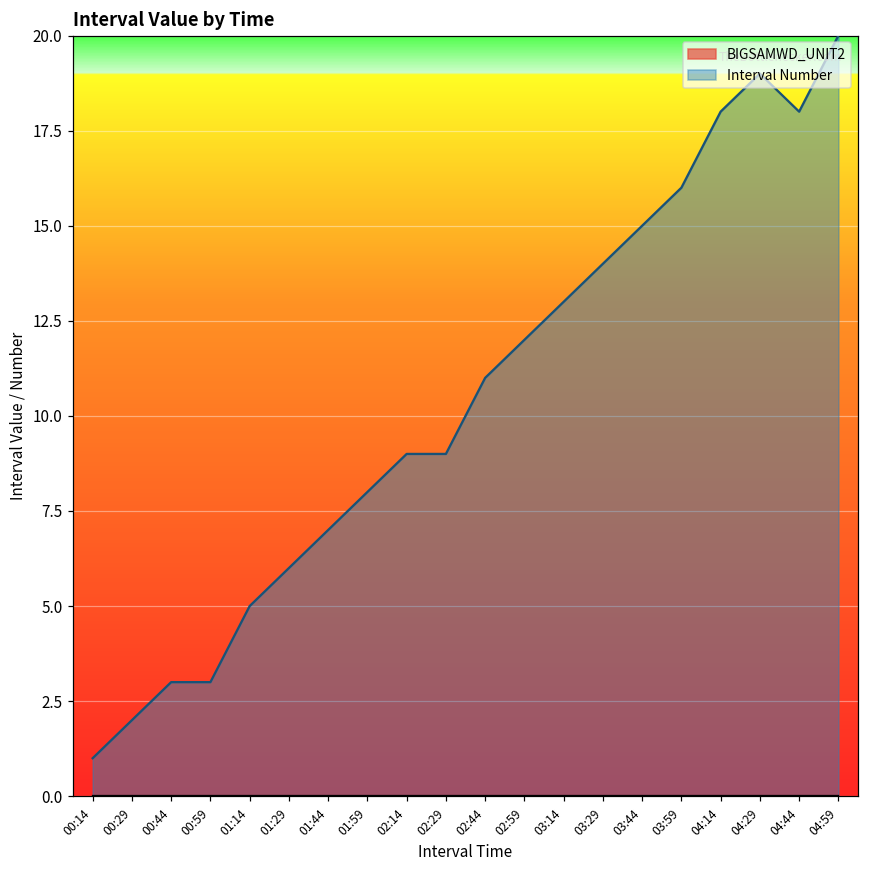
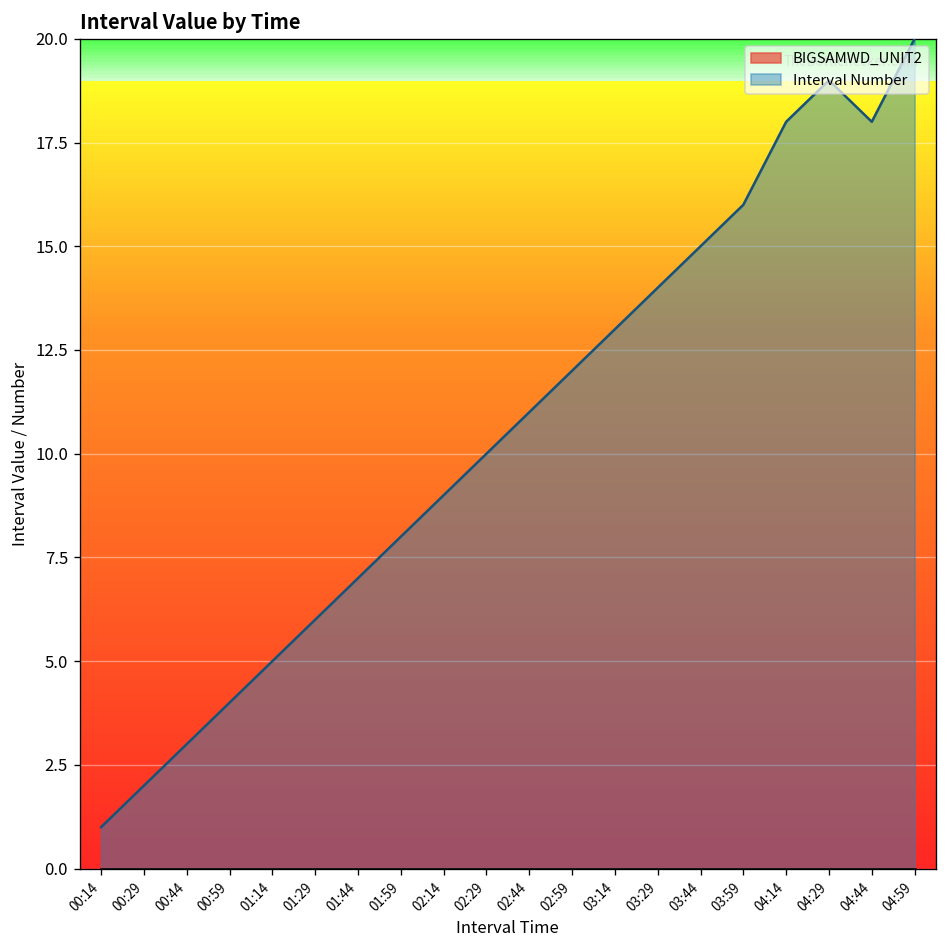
Interval Number, 00:59: 3 -> 4
Interval Number, 02:29: 9 -> 10
